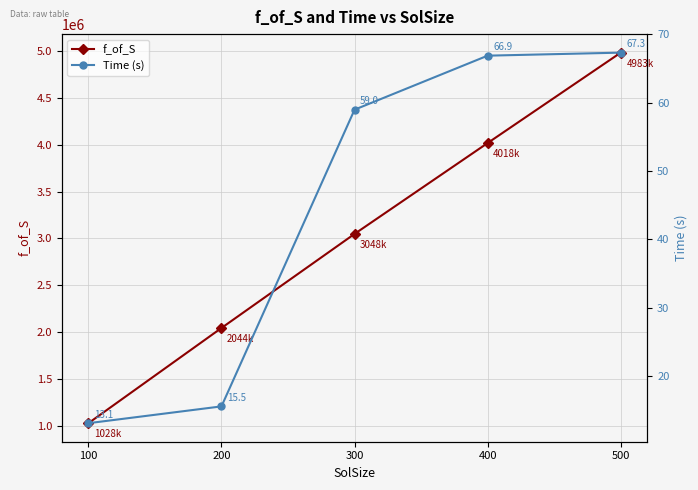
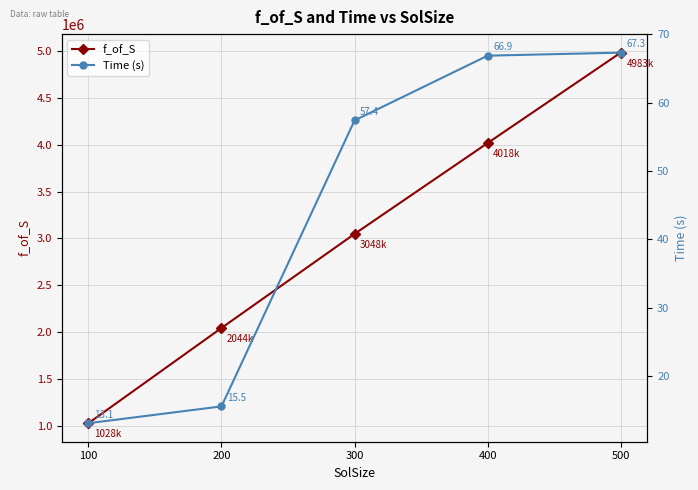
Time (s), 300: 59.0 -> 57.4
